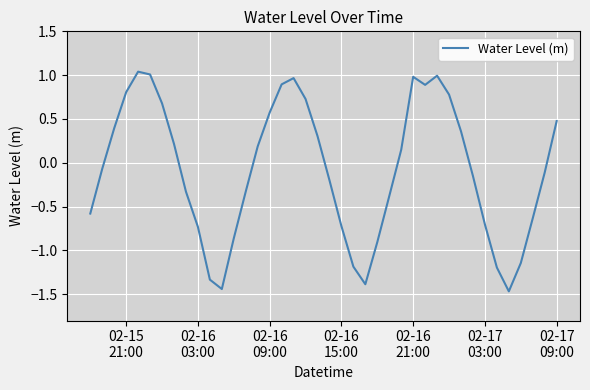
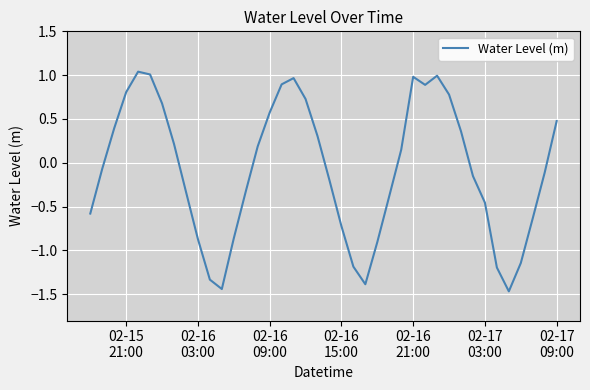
02-16 03:00: -0.7 -> -0.9
02-17 03:00: -0.7 -> -0.5
